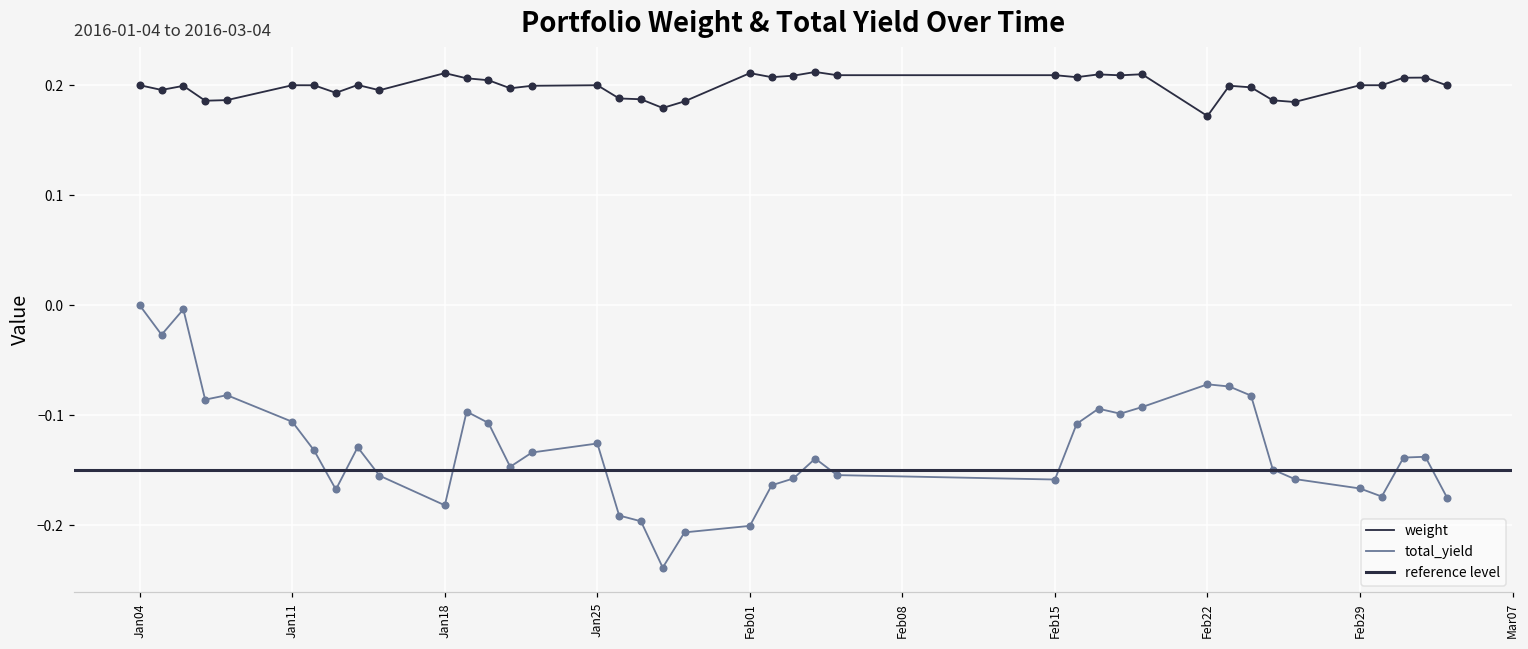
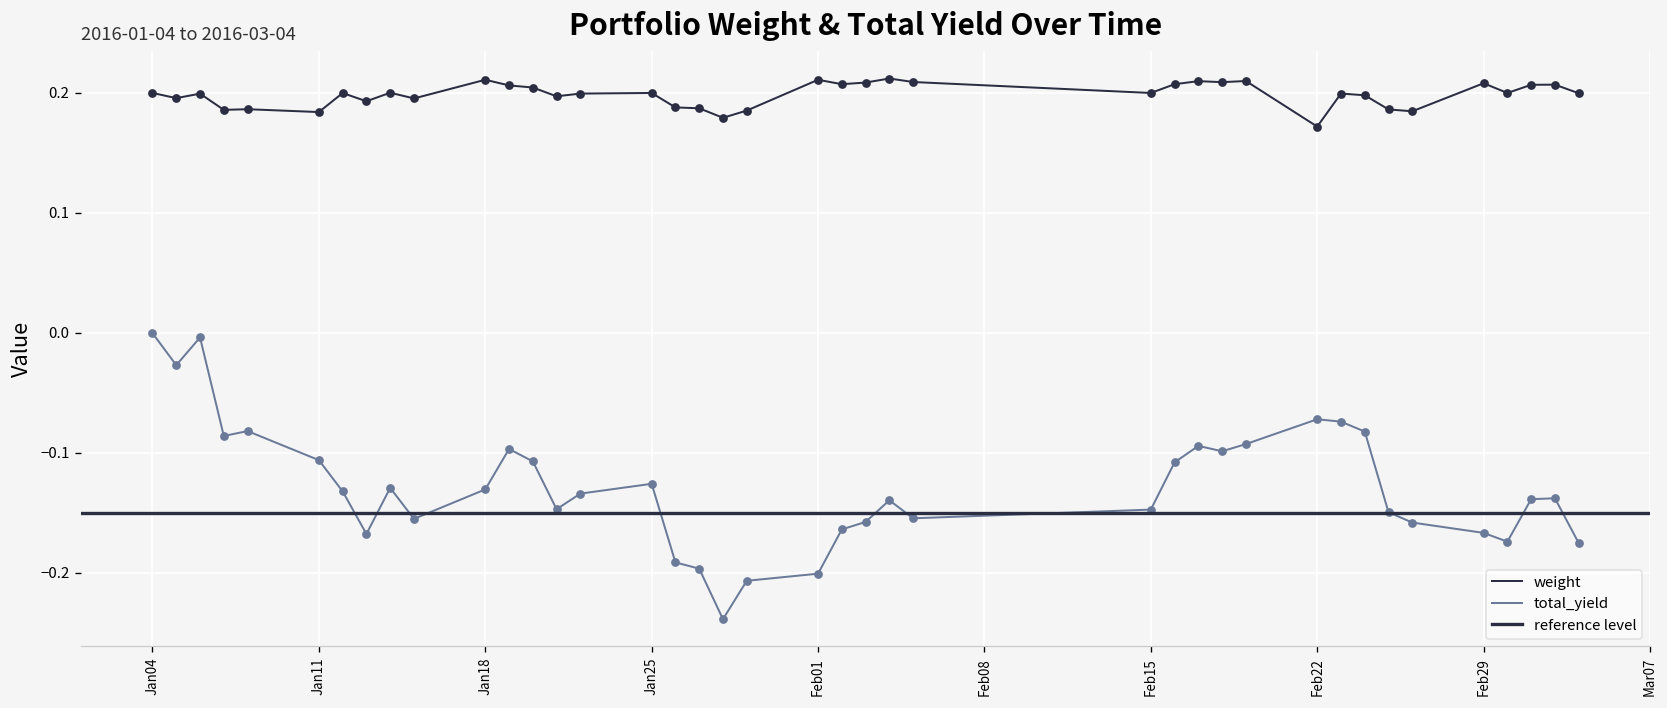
weight, Jan11: 0.20 -> 0.18
total_yield, Jan18: -0.18 -> -0.13
weight, Feb15: 0.21 -> 0.20
total_yield, Feb15: -0.16 -> -0.15
weight, Feb29: 0.20 -> 0.21
